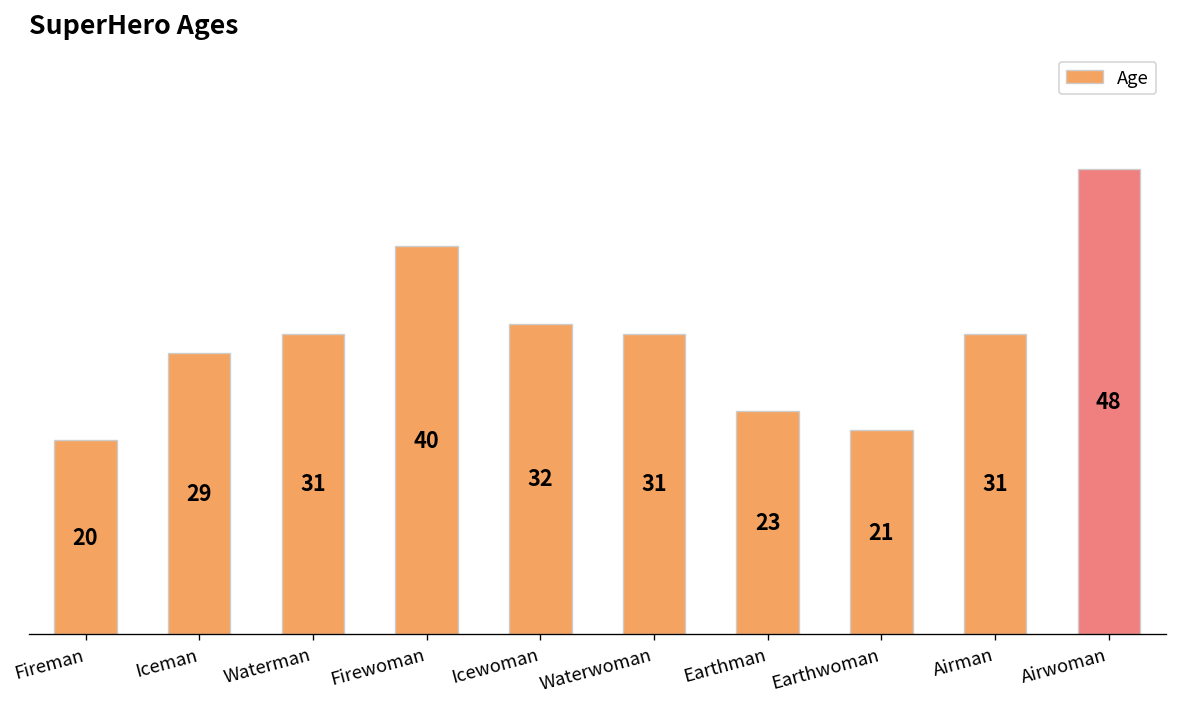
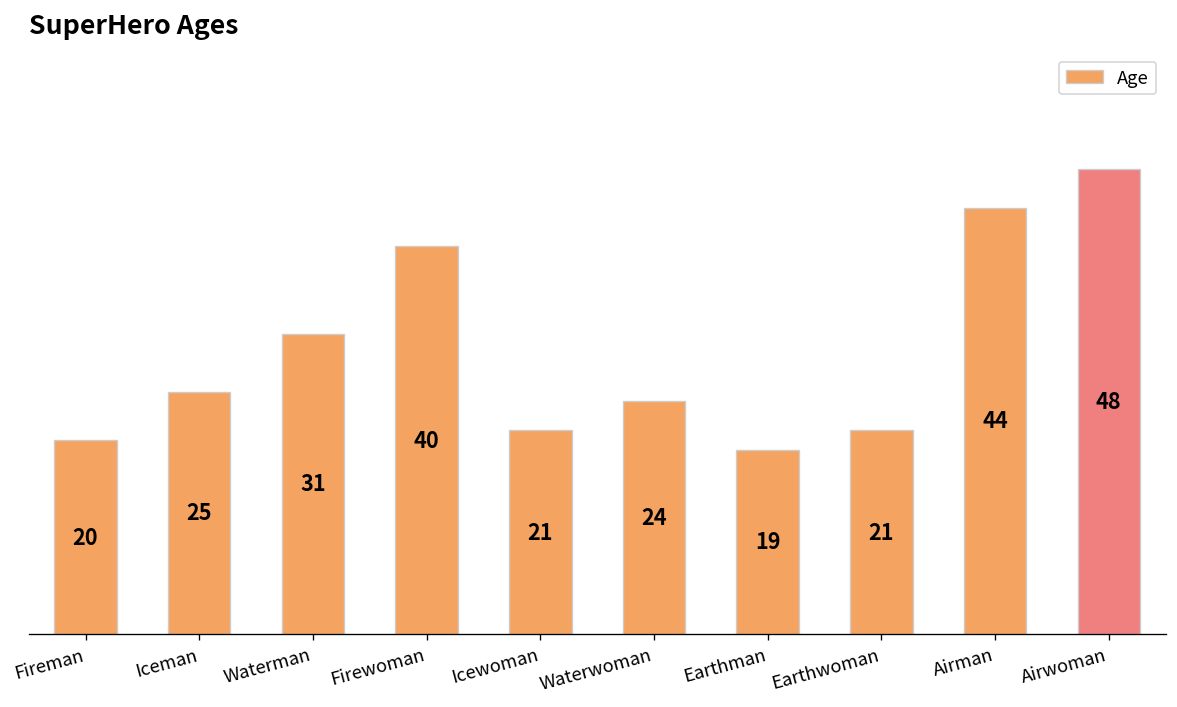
Iceman: 29 -> 25
Icewoman: 32 -> 21
Waterwoman: 31 -> 24
Earthman: 23 -> 19
Airman: 31 -> 44
